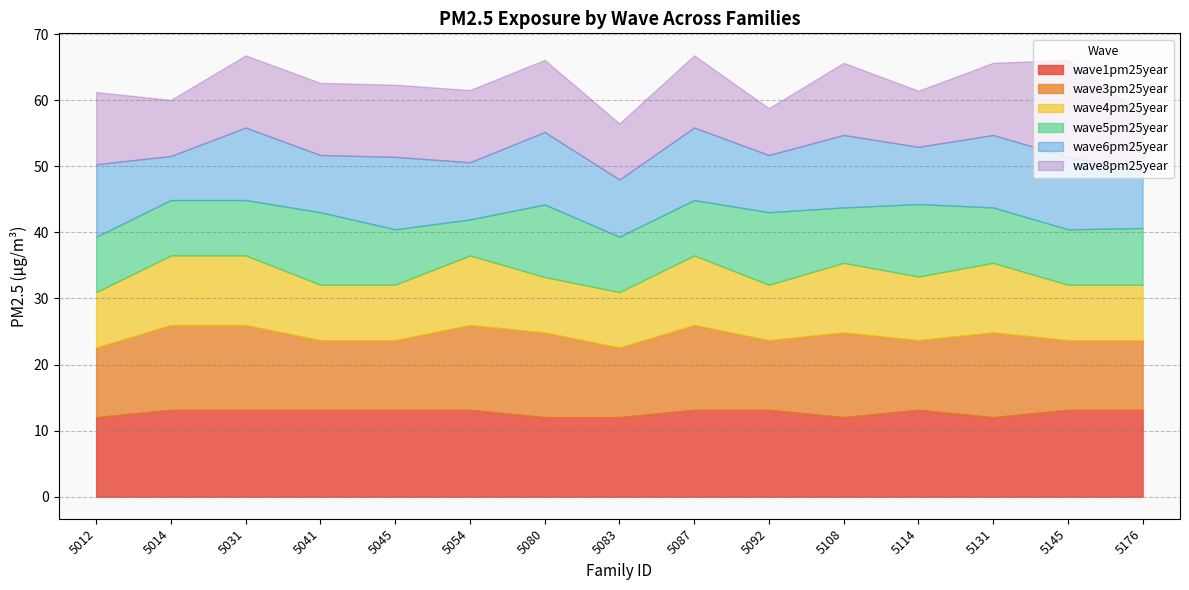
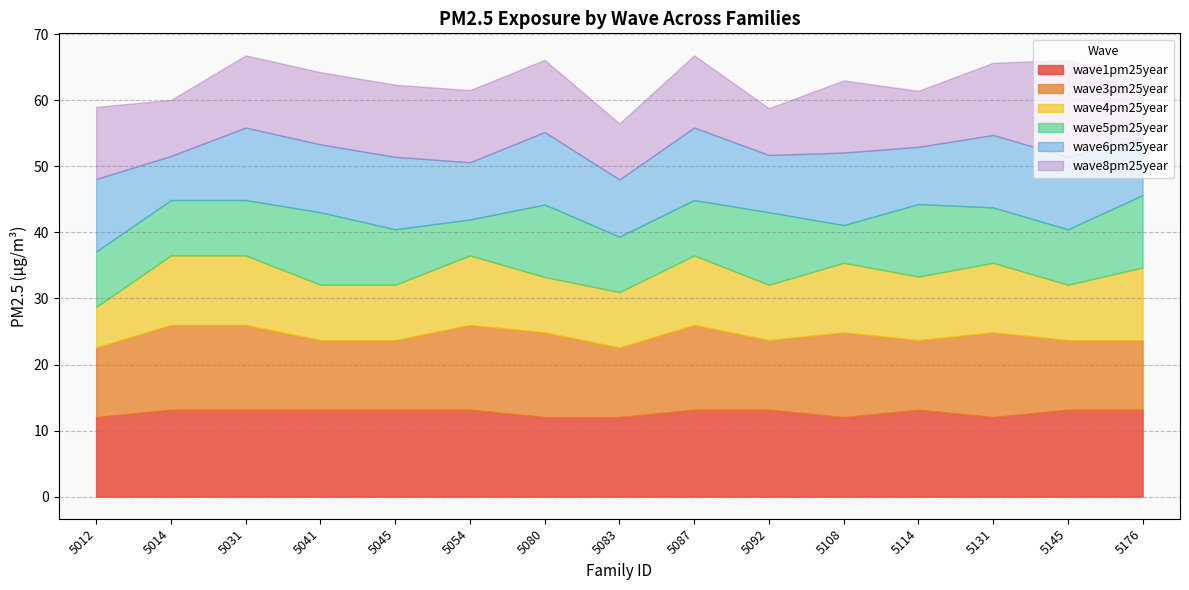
wave4pm25year, 5012: 8 -> 6
wave6pm25year, 5041: 9 -> 10
wave5pm25year, 5108: 8 -> 6
wave4pm25year, 5176: 8 -> 11
wave5pm25year, 5176: 9 -> 11
